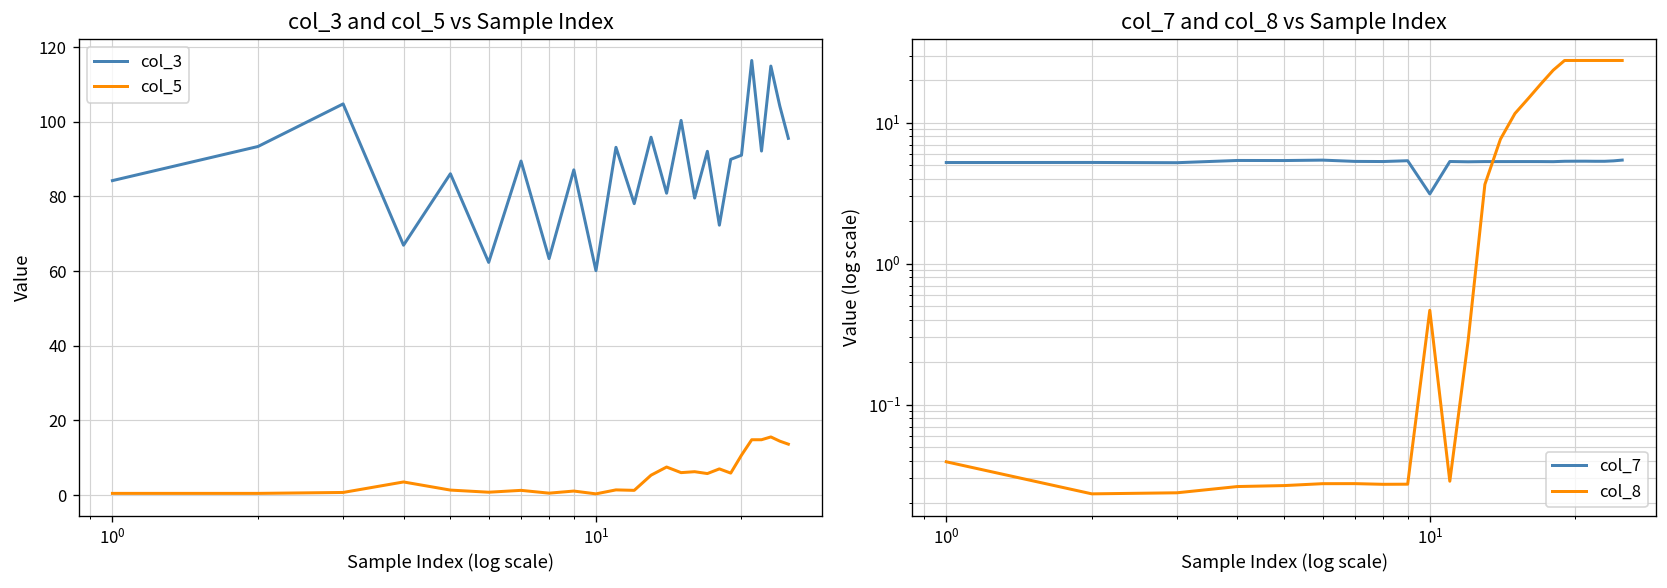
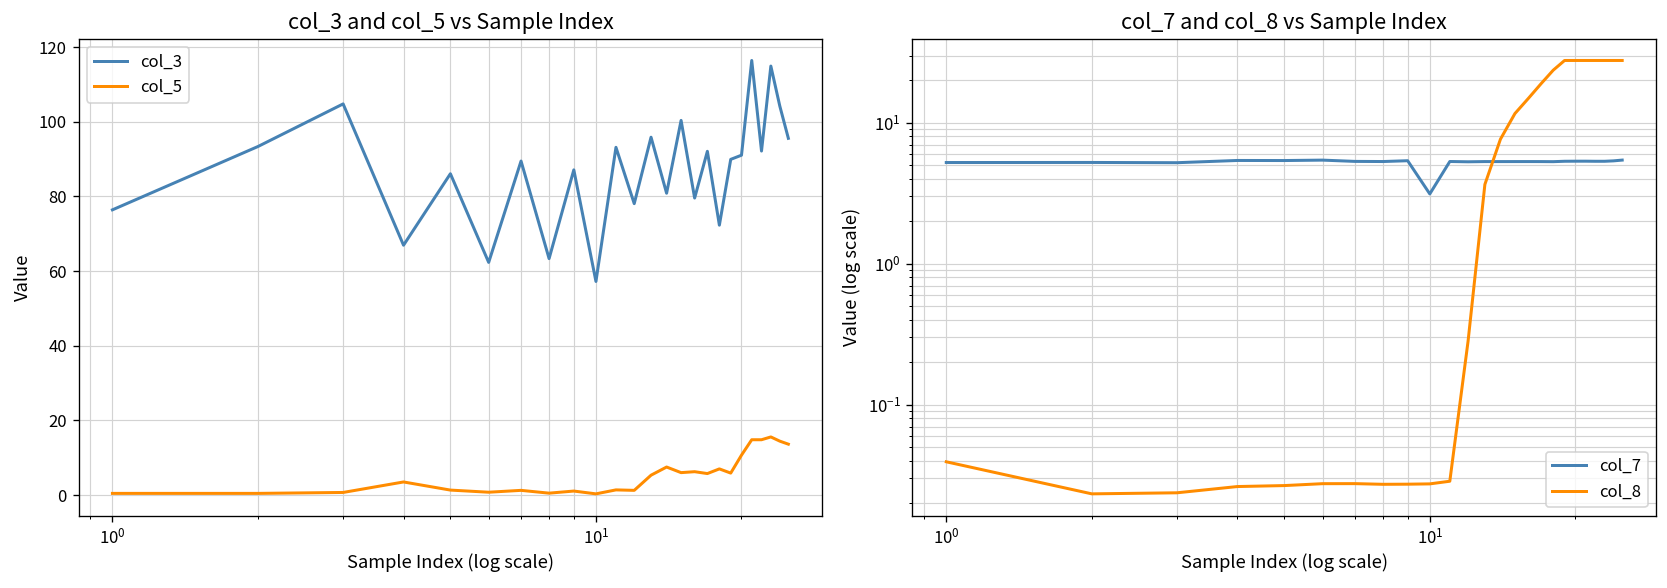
col_3 and col_5 vs Sample Index, col_3, 10^0: 84 -> 76
col_3 and col_5 vs Sample Index, col_3, 10^1: 60 -> 57
col_7 and col_8 vs Sample Index, col_8, 10^1: 0.47 -> 0.027
